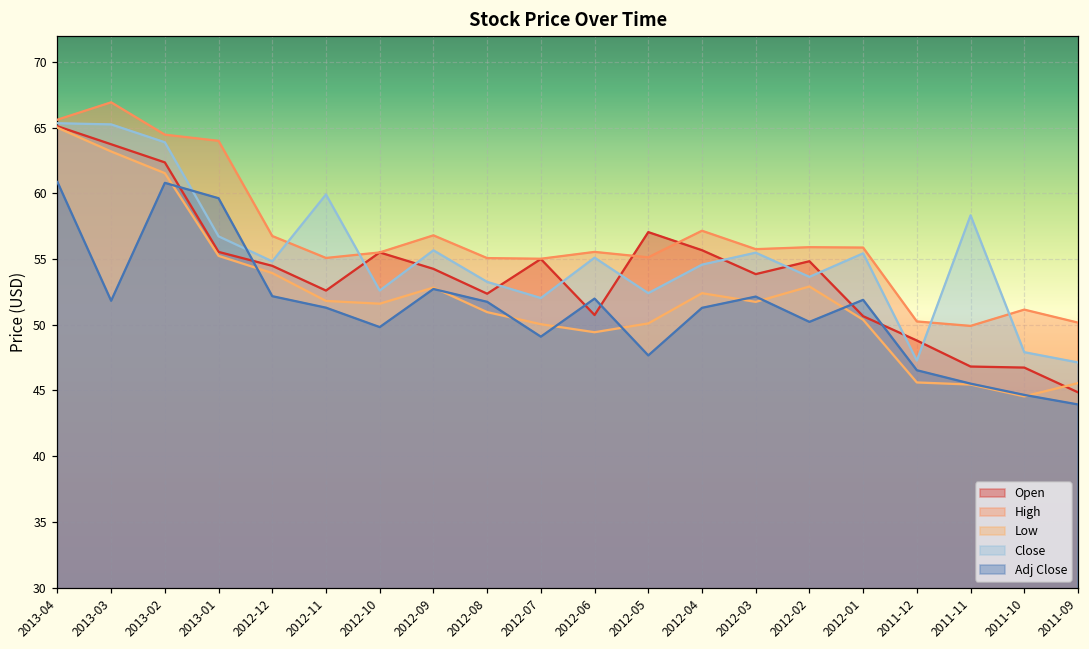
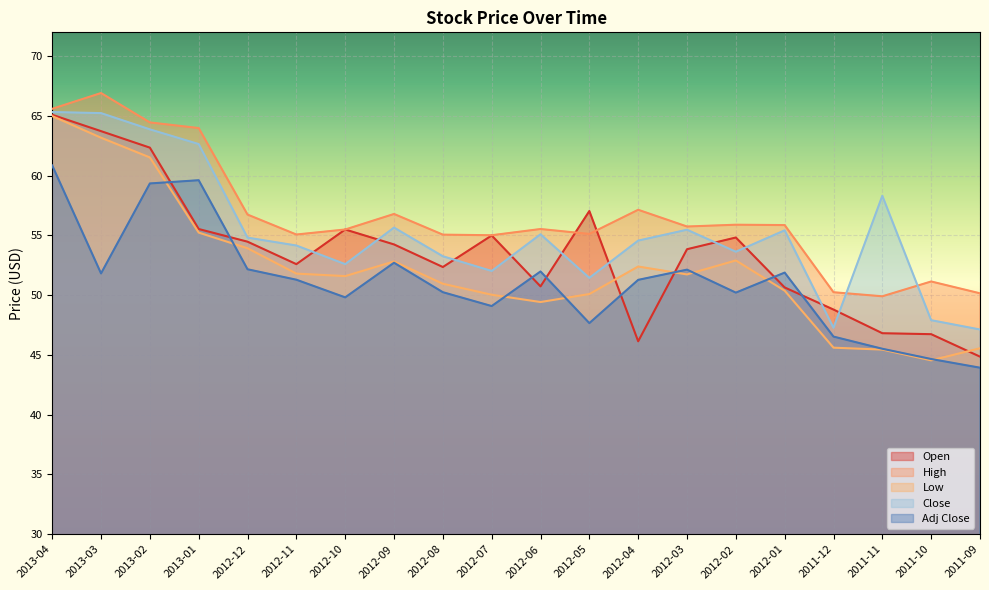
Adj Close, 2013-02: 60.8 -> 59.4
Close, 2013-01: 56.7 -> 62.7
Close, 2012-11: 59.9 -> 54.2
Adj Close, 2012-08: 51.7 -> 50.3
Close, 2012-05: 52.4 -> 51.5
Open, 2012-04: 55.7 -> 46.1
